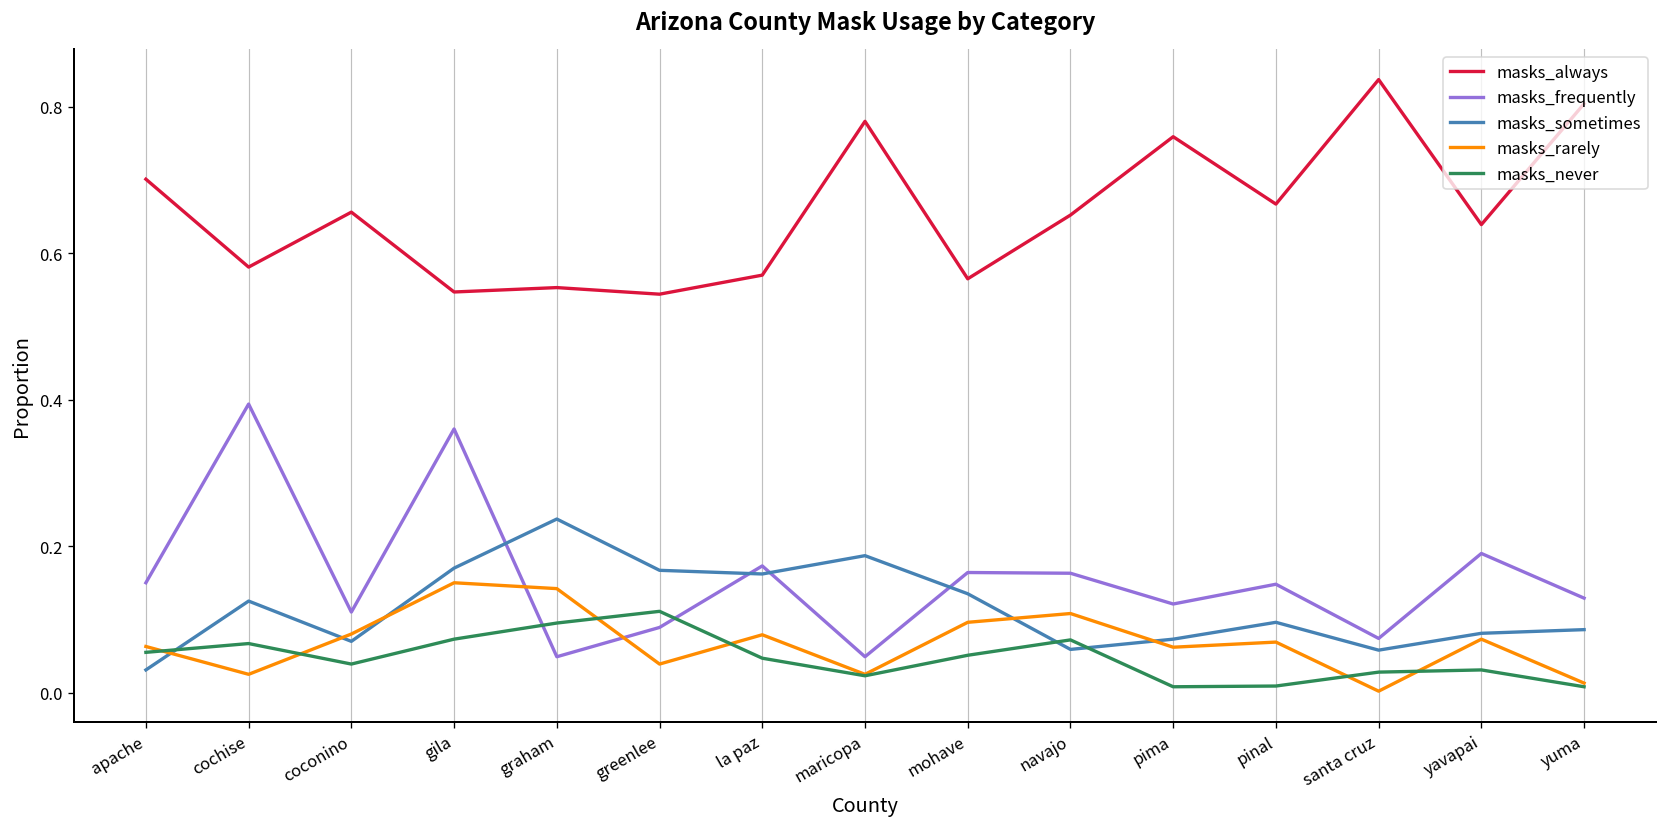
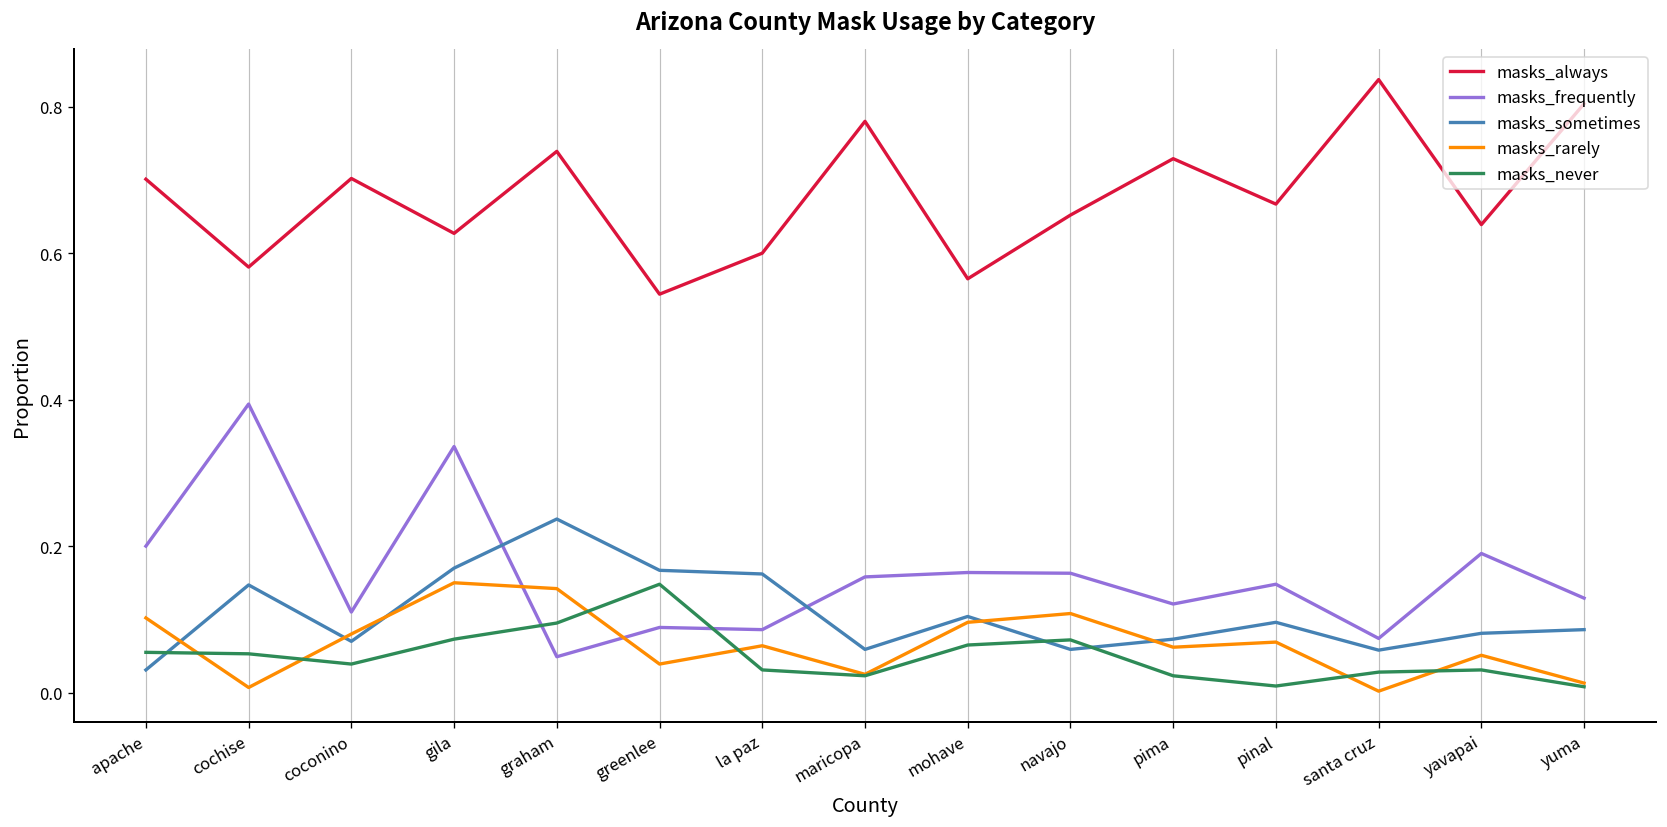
masks_frequently, apache: 0.15 -> 0.20
masks_rarely, apache: 0.06 -> 0.10
masks_sometimes, cochise: 0.13 -> 0.15
masks_rarely, cochise: 0.03 -> 0.01
masks_never, cochise: 0.07 -> 0.05
masks_always, coconino: 0.66 -> 0.70
masks_always, gila: 0.55 -> 0.63
masks_frequently, gila: 0.36 -> 0.34
masks_always, graham: 0.55 -> 0.74
masks_never, greenlee: 0.11 -> 0.15
masks_always, la paz: 0.57 -> 0.60
masks_frequently, la paz: 0.17 -> 0.09
masks_rarely, la paz: 0.08 -> 0.06
masks_never, la paz: 0.05 -> 0.03
masks_frequently, maricopa: 0.05 -> 0.16
masks_sometimes, maricopa: 0.19 -> 0.06
masks_sometimes, mohave: 0.14 -> 0.10
masks_never, mohave: 0.05 -> 0.07
masks_always, pima: 0.76 -> 0.73
masks_never, pima: 0.01 -> 0.02
masks_rarely, yavapai: 0.07 -> 0.05
